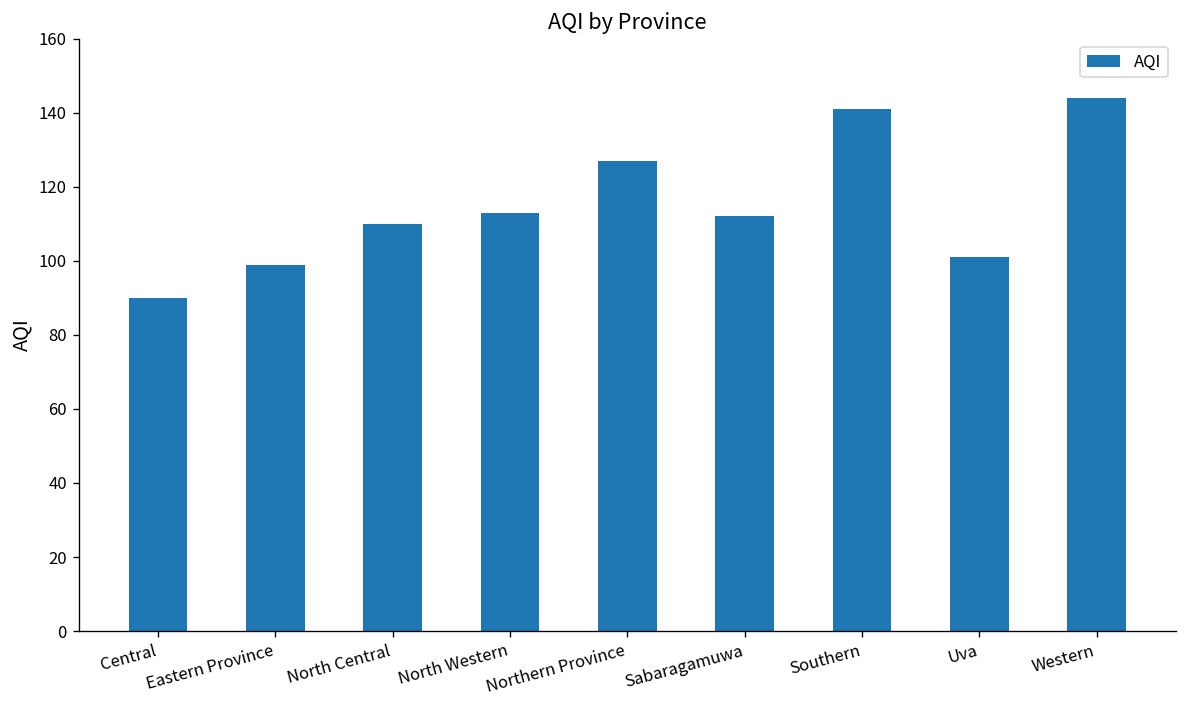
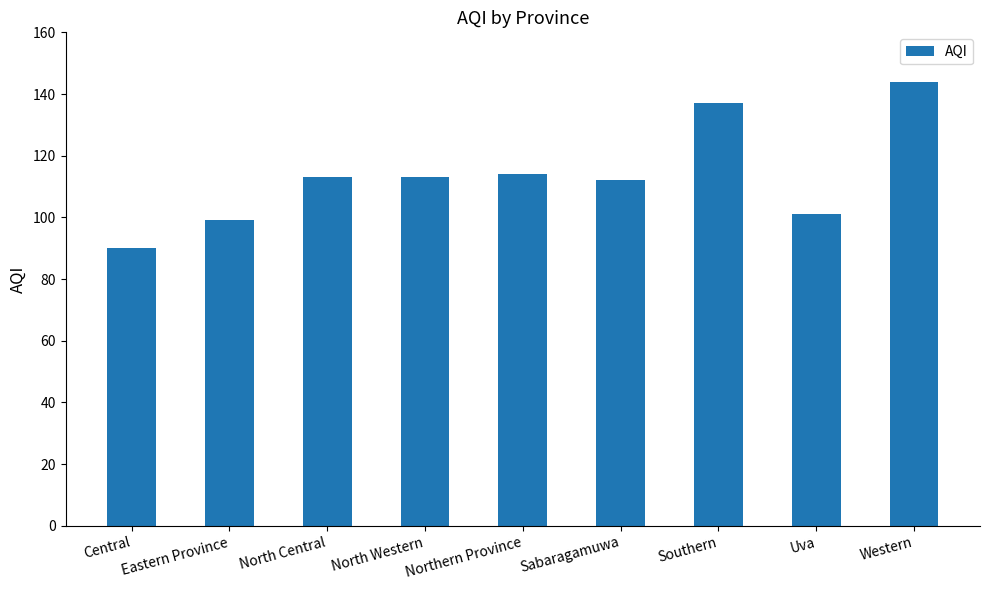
North Central: 110 -> 113
Northern Province: 127 -> 114
Southern: 141 -> 137
